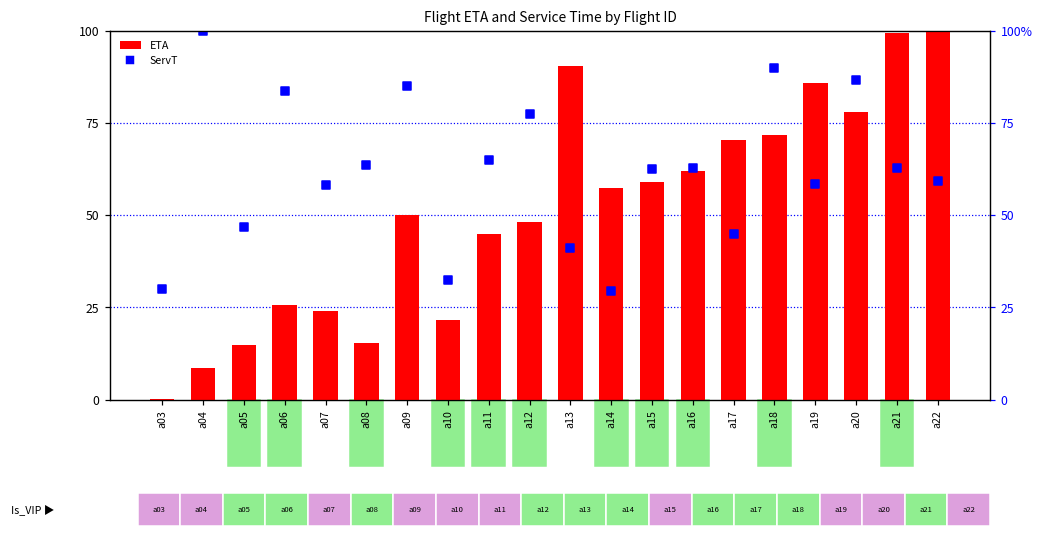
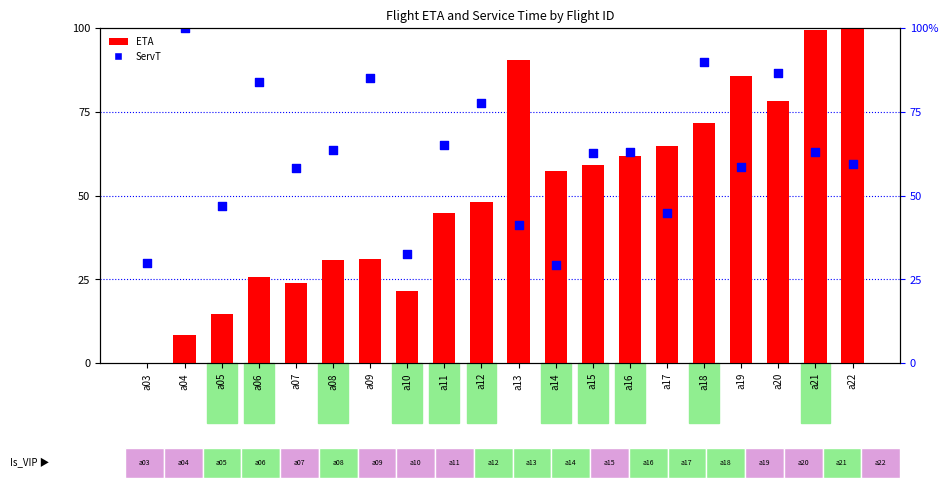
ETA, a08: 15 -> 31
ETA, a09: 50 -> 31
ETA, a17: 70 -> 65
